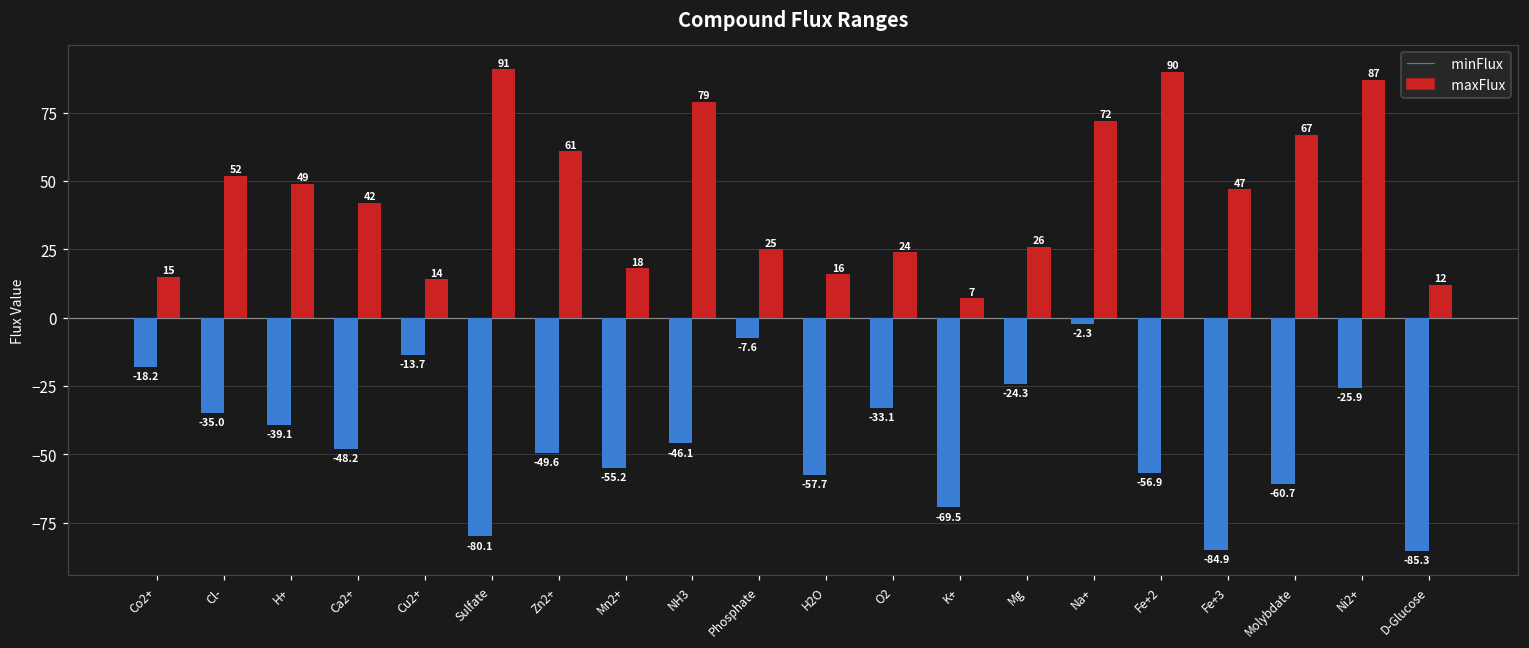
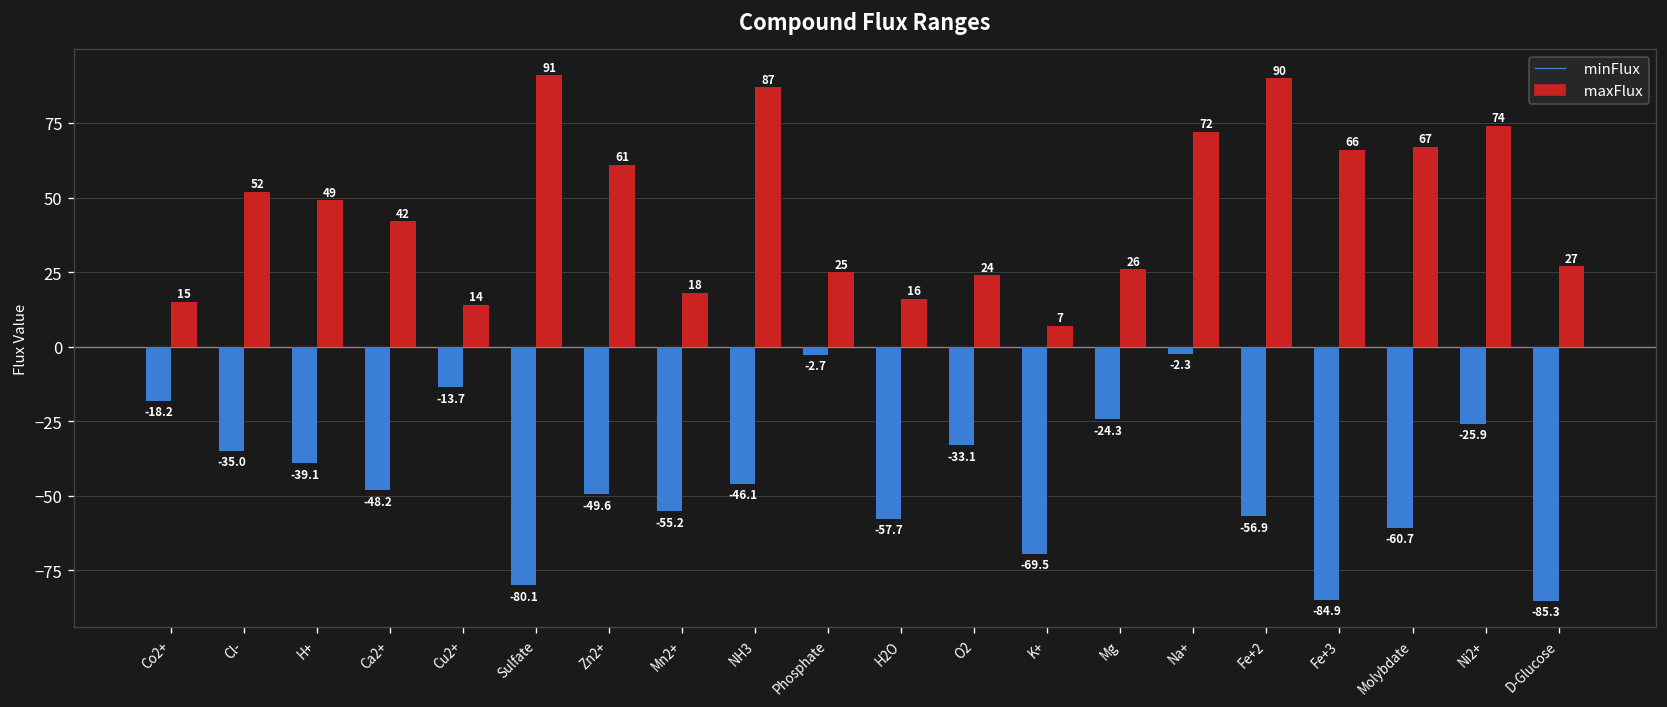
maxFlux, NH3: 79 -> 87
minFlux, Phosphate: -7.6 -> -2.7
maxFlux, Fe+3: 47 -> 66
maxFlux, Ni2+: 87 -> 74
maxFlux, D-Glucose: 12 -> 27
